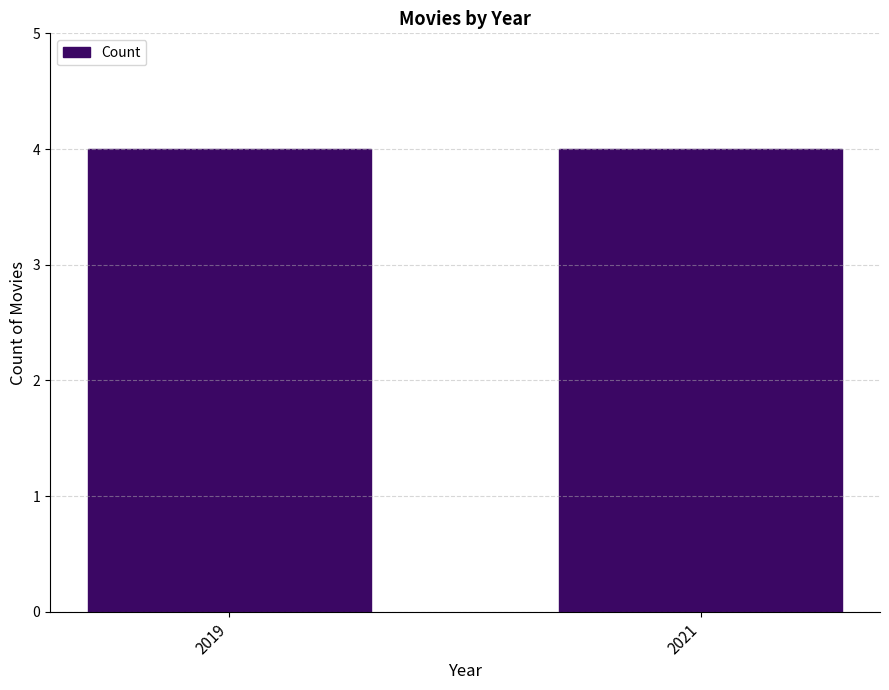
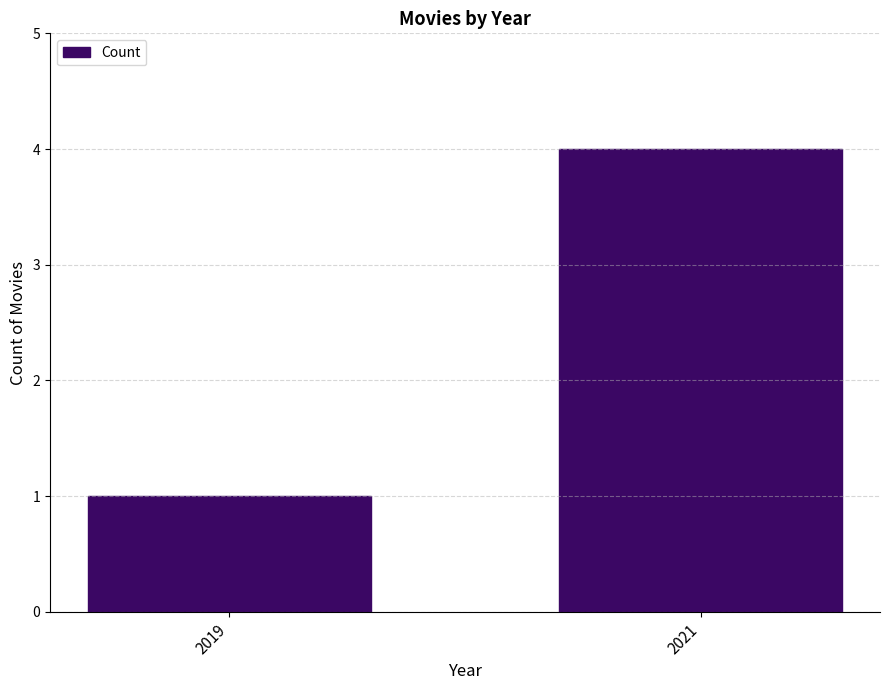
2019: 4 -> 1
